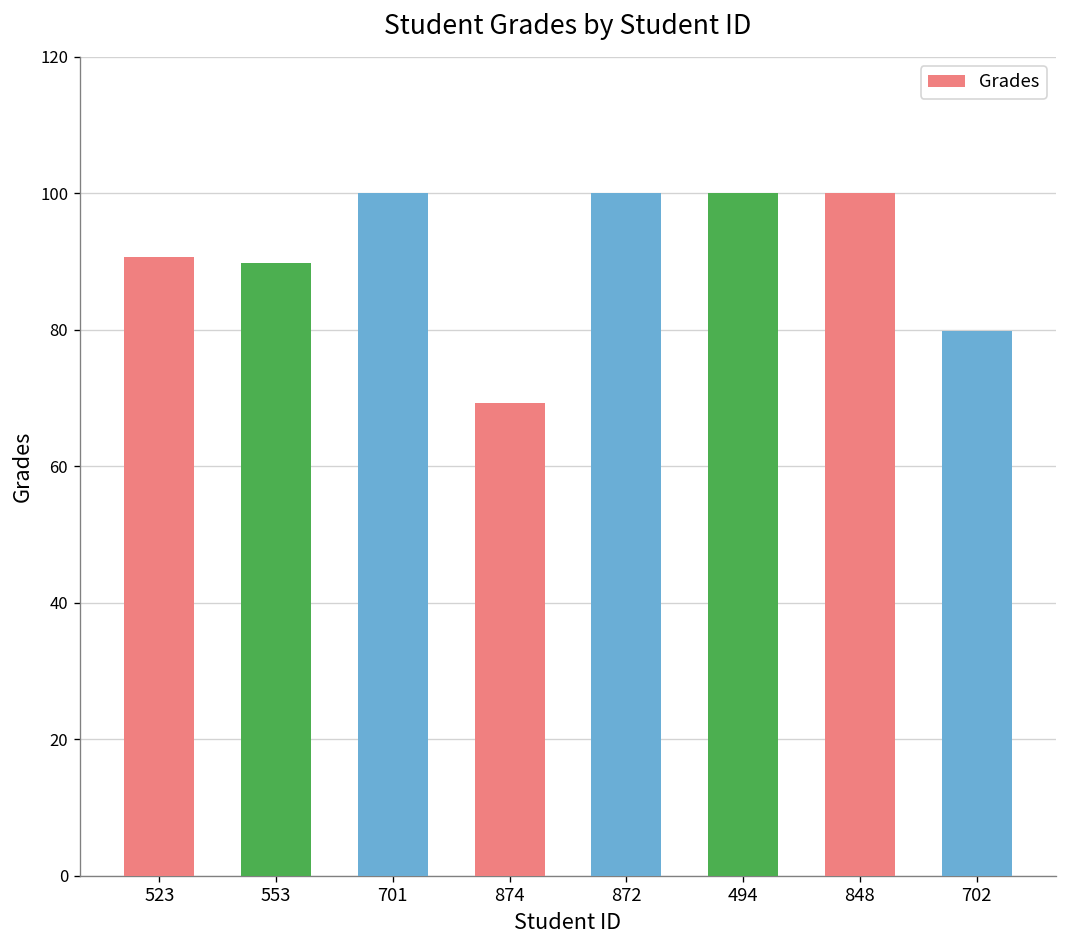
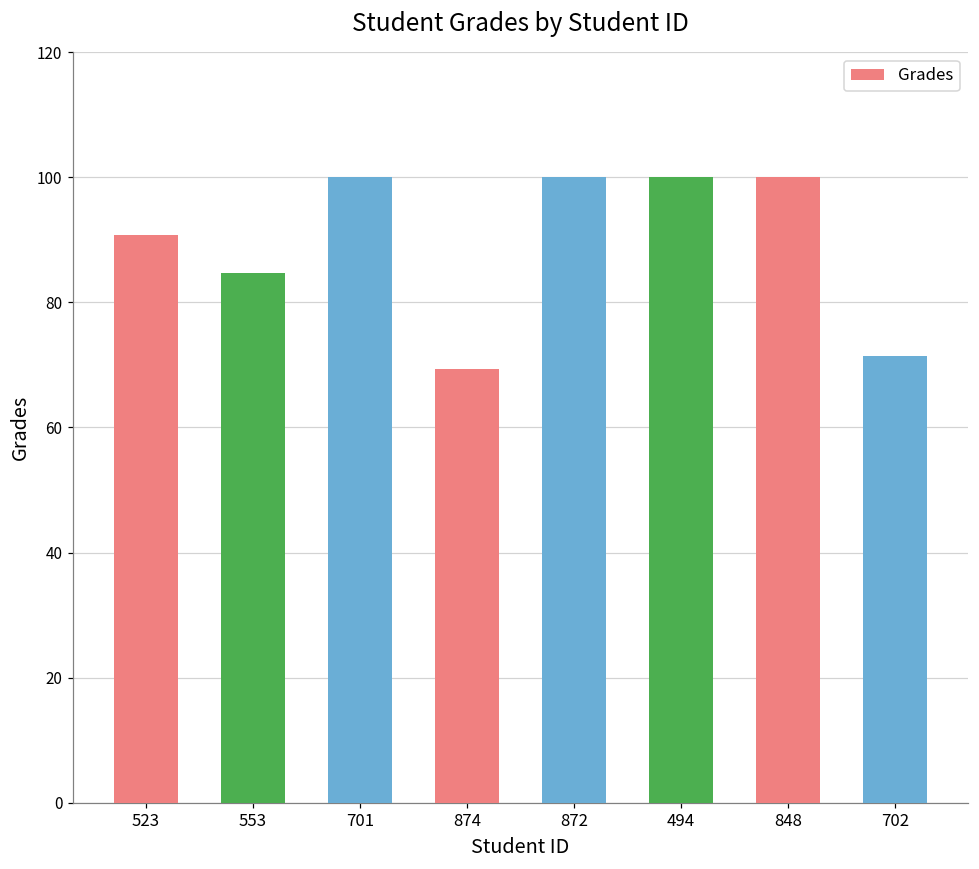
553: 90 -> 85
702: 80 -> 71
